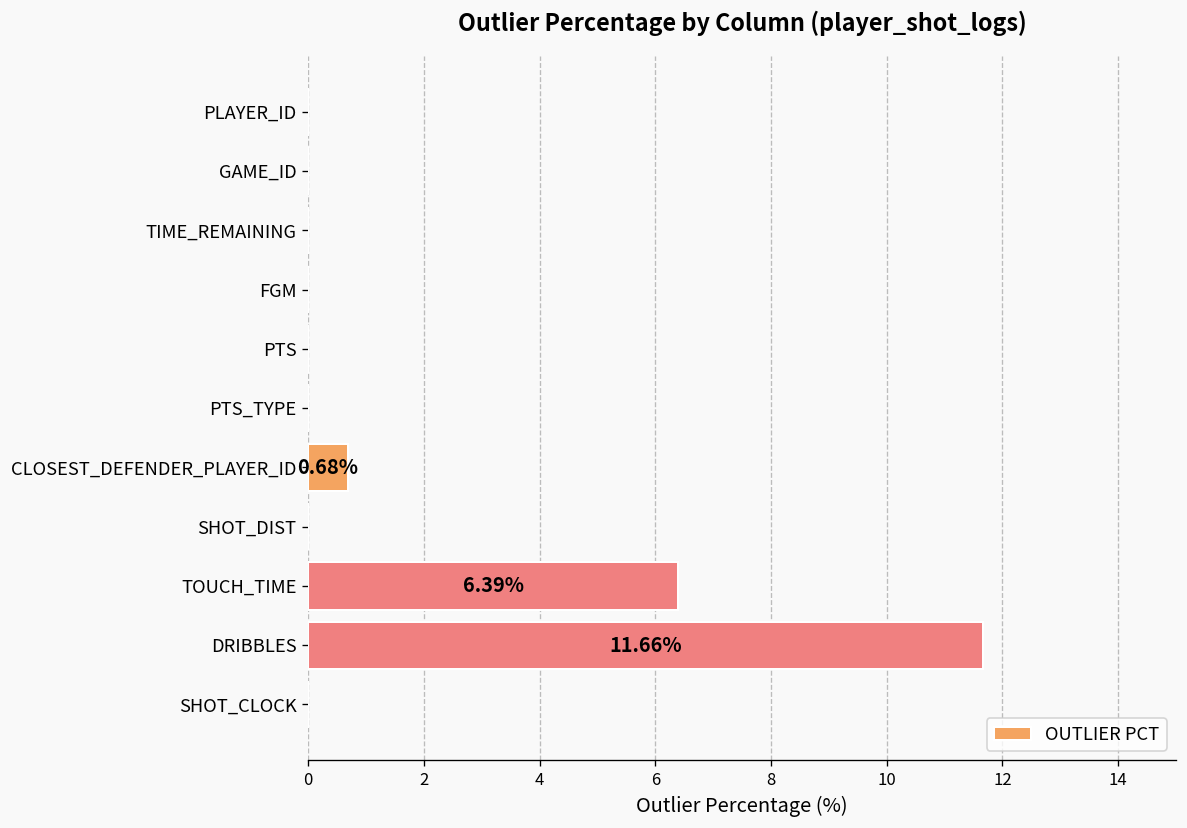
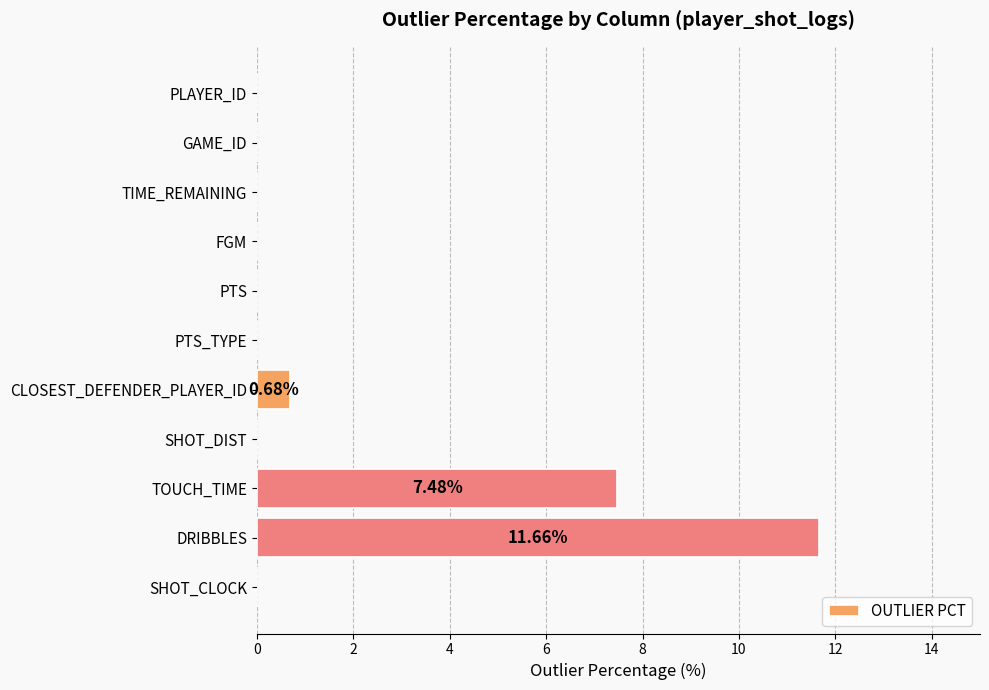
TOUCH_TIME: 6.39% -> 7.48%
